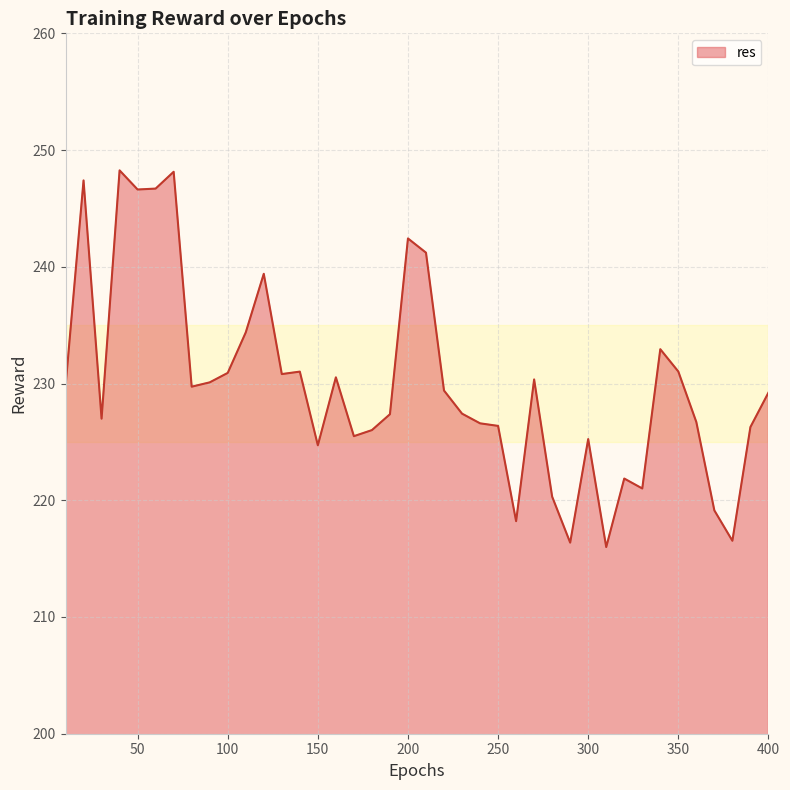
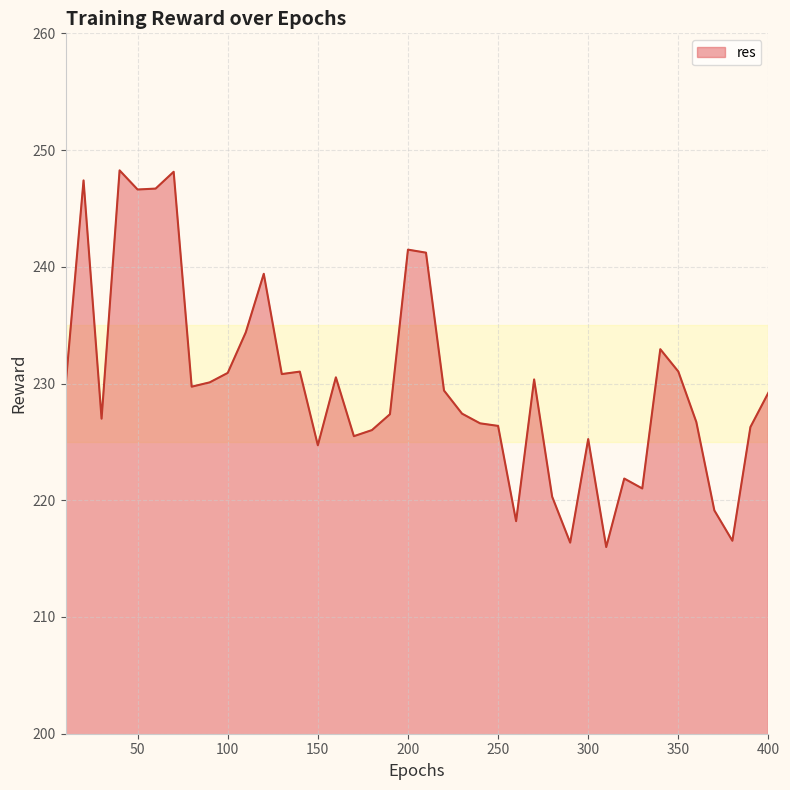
200: 242.4 -> 241.5
